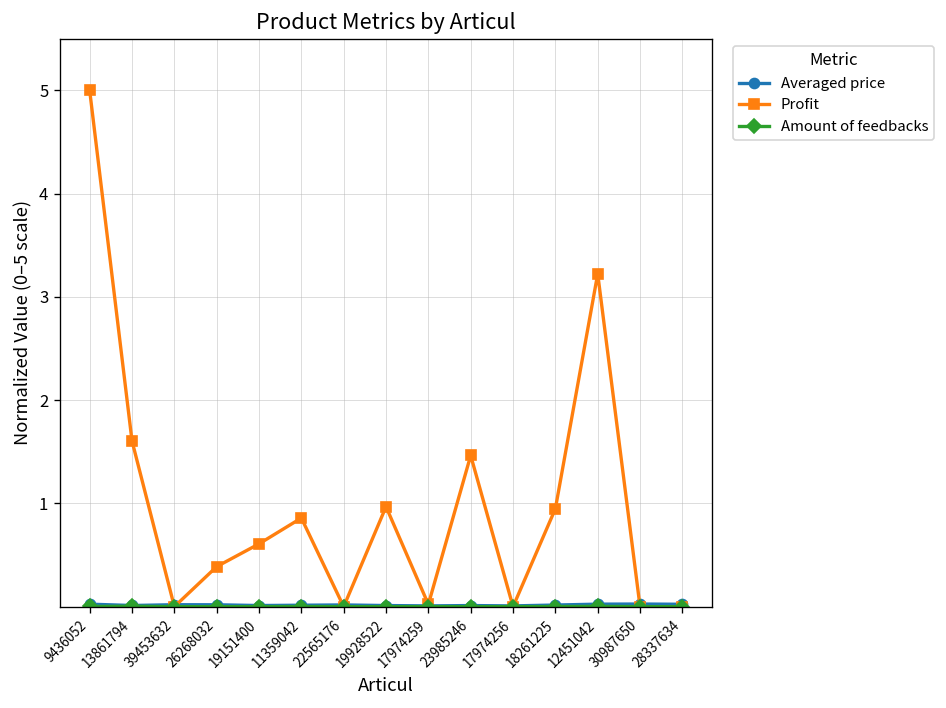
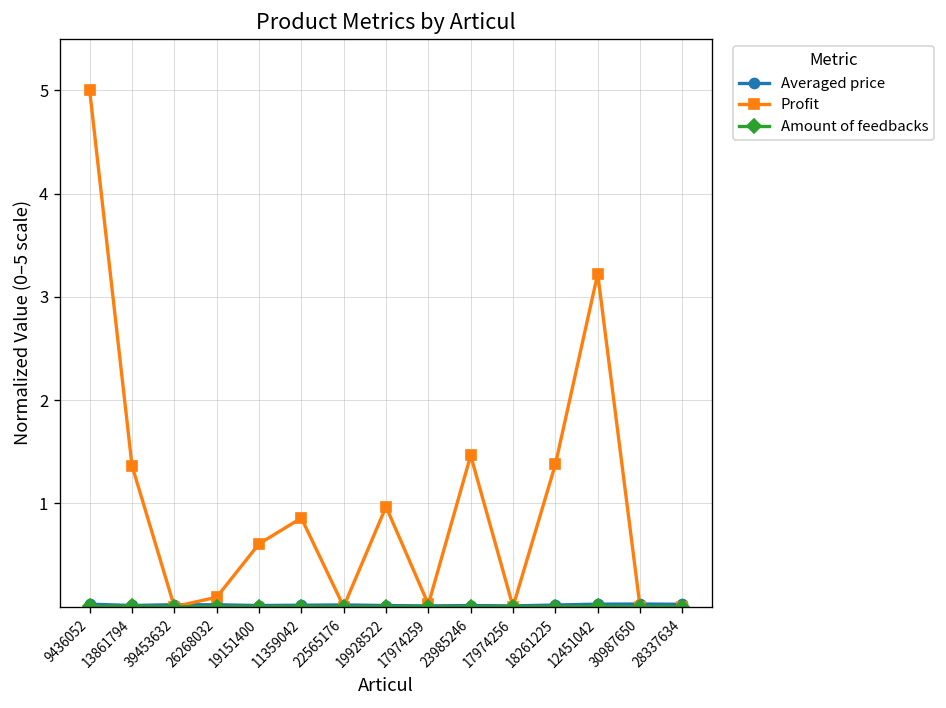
Profit, 13861794: 1.6 -> 1.4
Profit, 26268032: 0.4 -> 0.1
Profit, 18261225: 0.9 -> 1.4
